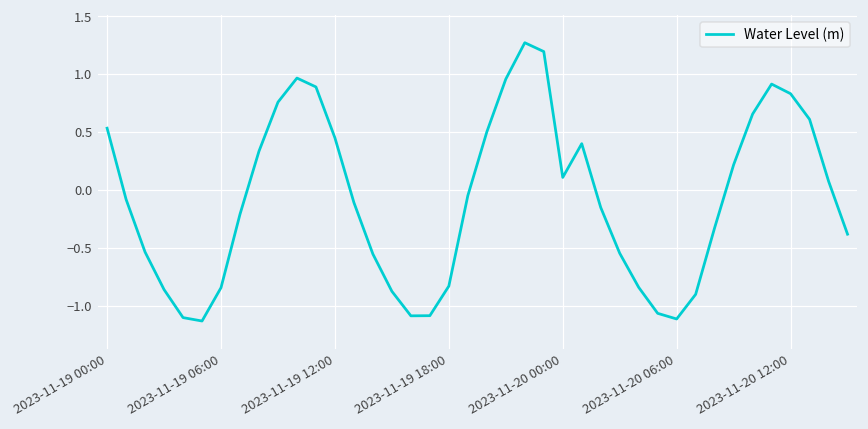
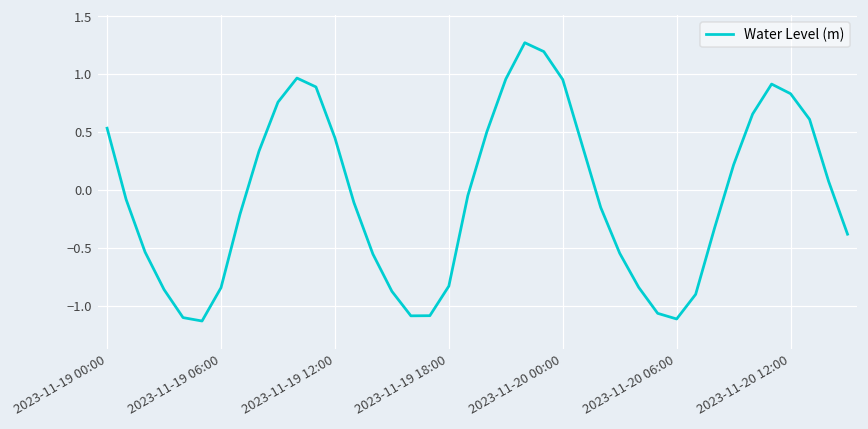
2023-11-20 00:00: 0.11 -> 0.95
